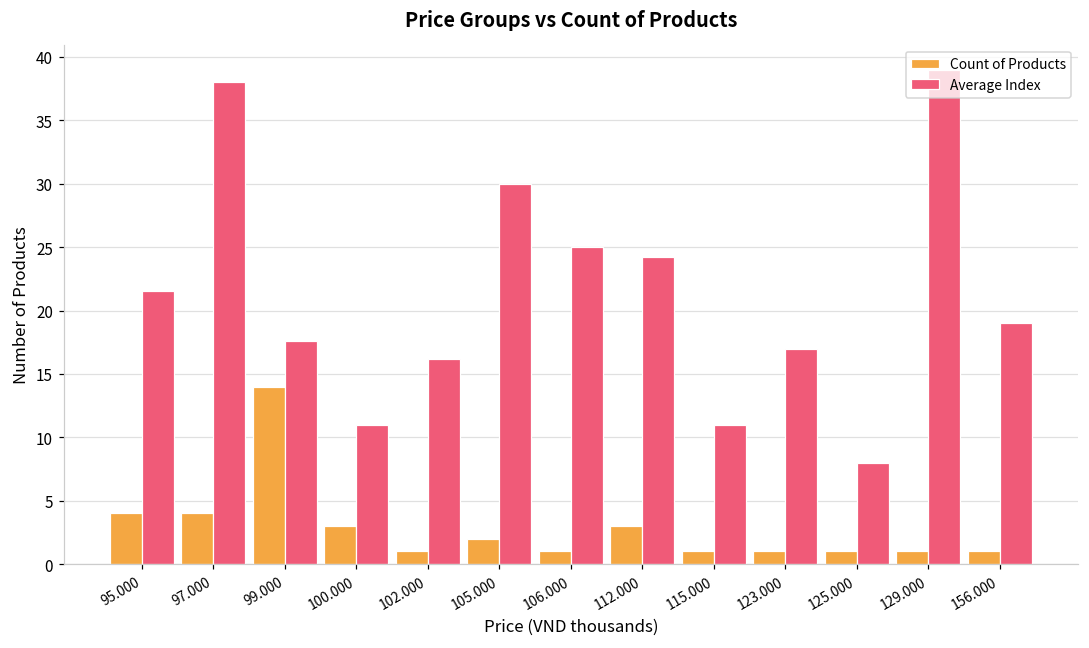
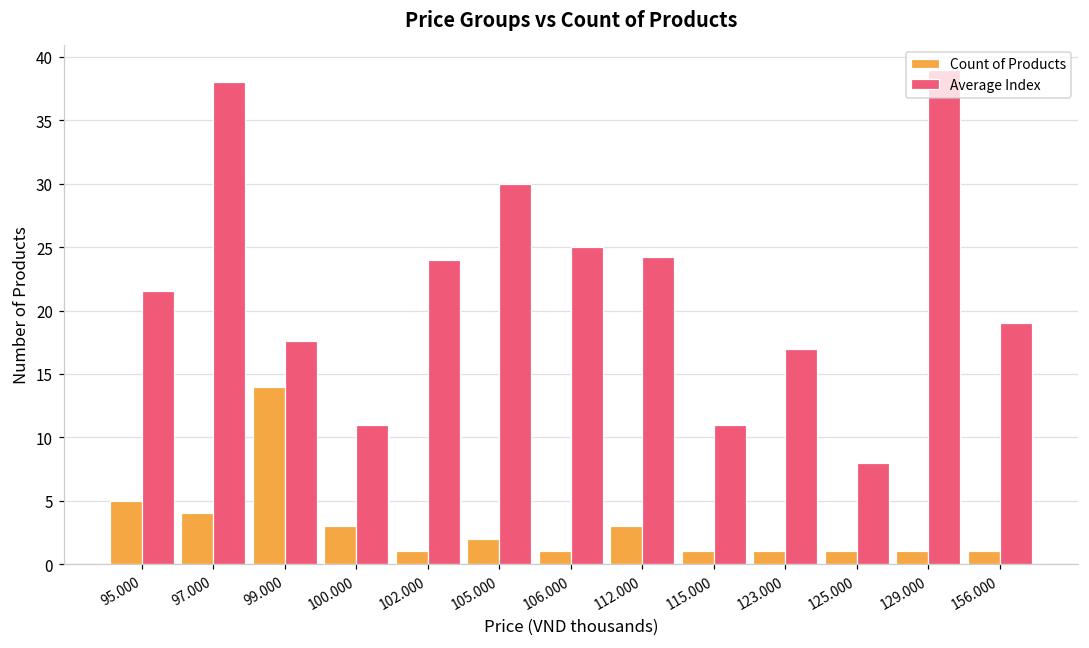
Count of Products, 95.000: 4 -> 5
Average Index, 102.000: 16.2 -> 24.0
